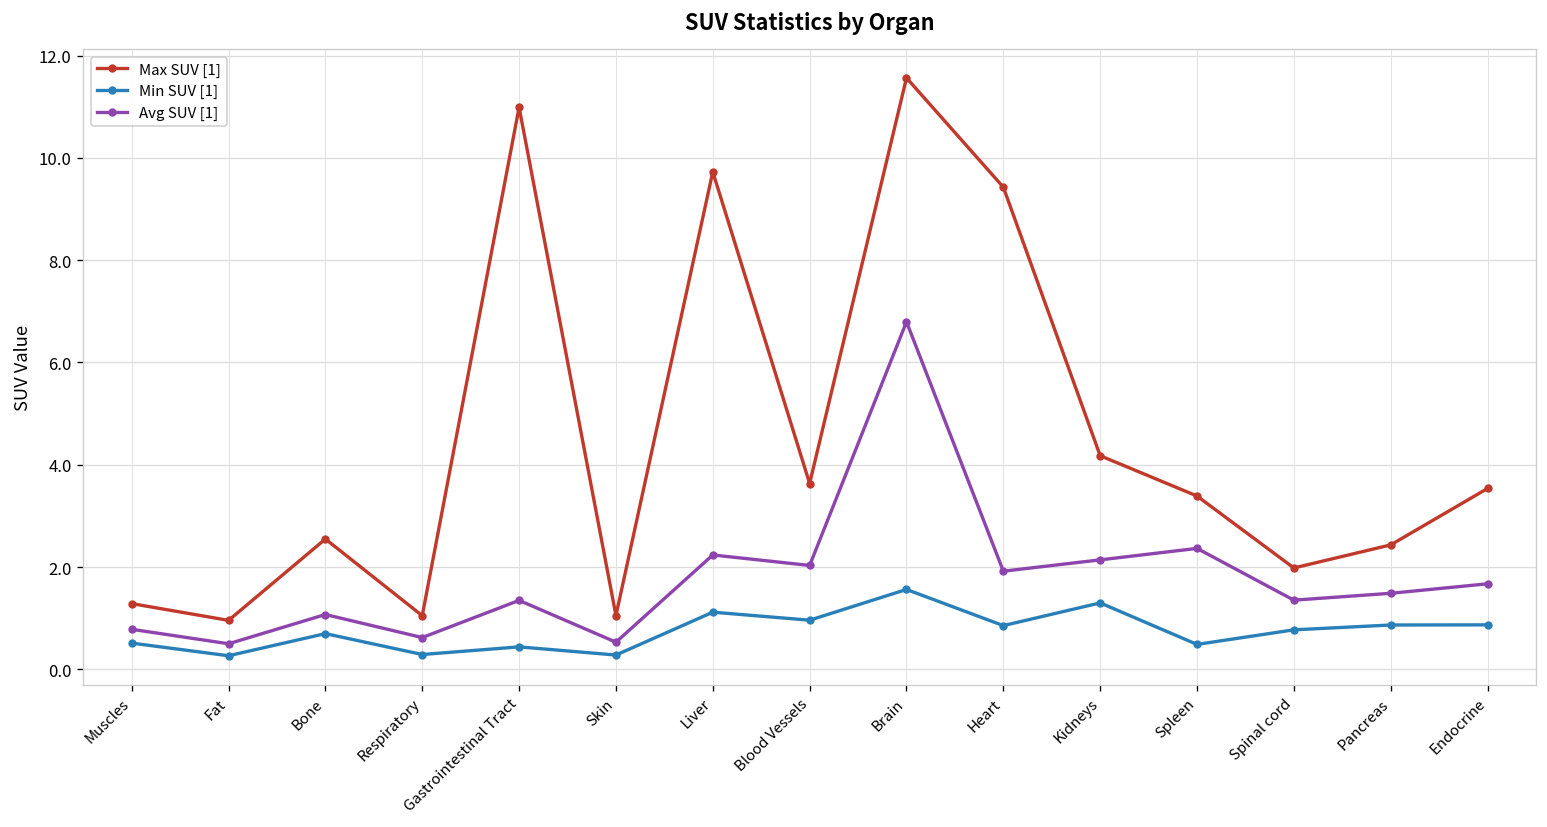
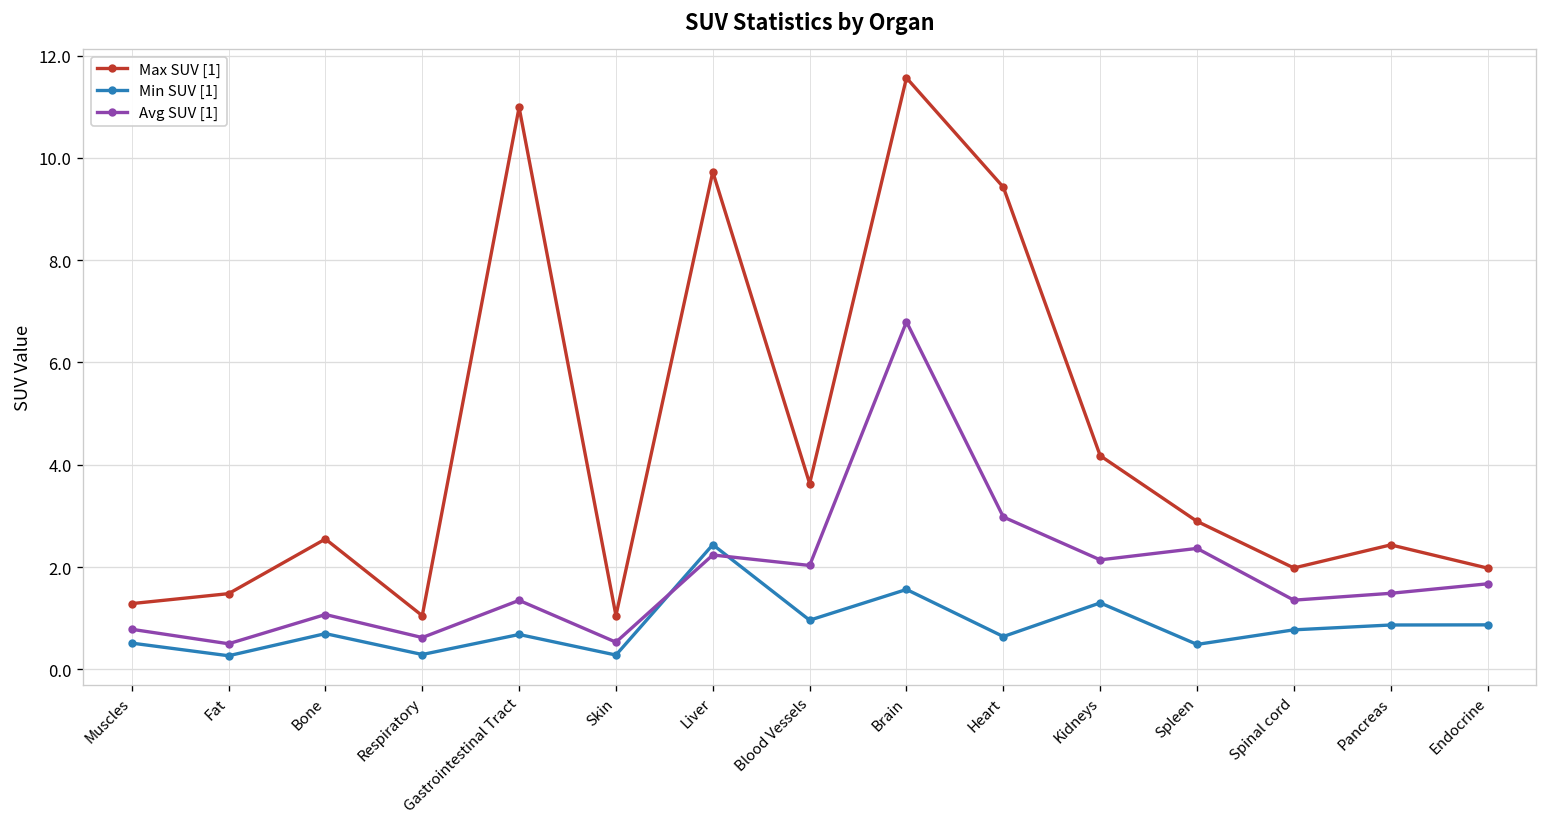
Max SUV [1], Fat: 1.0 -> 1.5
Min SUV [1], Gastrointestinal Tract: 0.4 -> 0.7
Min SUV [1], Liver: 1.1 -> 2.4
Min SUV [1], Heart: 0.9 -> 0.6
Avg SUV [1], Heart: 1.9 -> 3.0
Max SUV [1], Spleen: 3.4 -> 2.9
Max SUV [1], Endocrine: 3.5 -> 2.0
